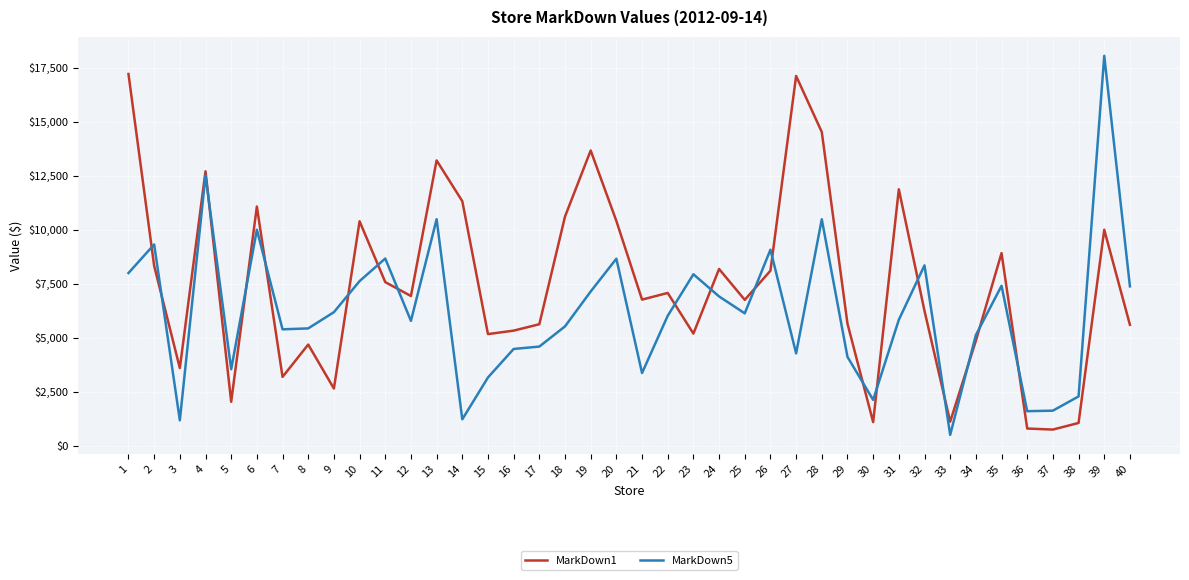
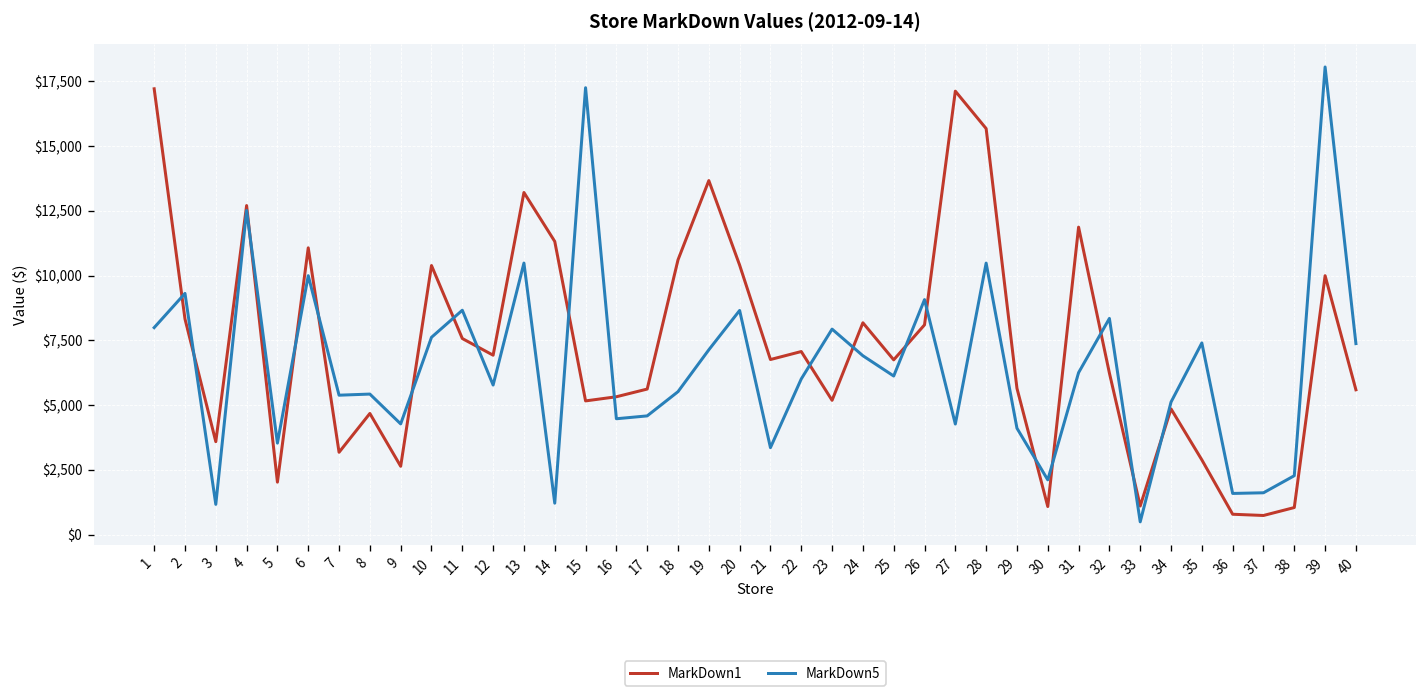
MarkDown5, 9: $6,200 -> $4,300
MarkDown5, 15: $3,200 -> $17,300
MarkDown1, 28: $14,500 -> $15,700
MarkDown5, 31: $5,800 -> $6,300
MarkDown1, 35: $8,900 -> $2,900
